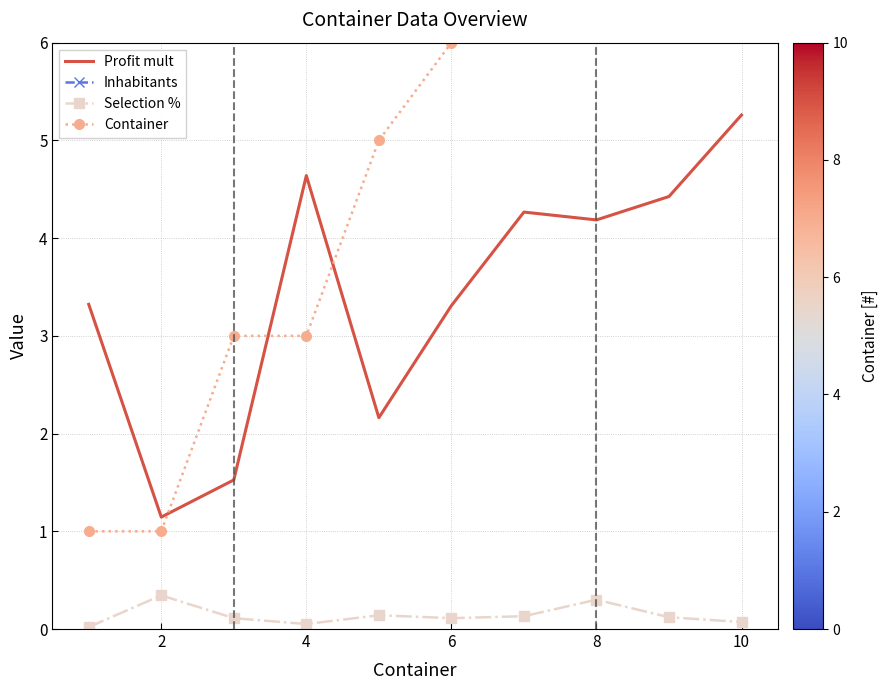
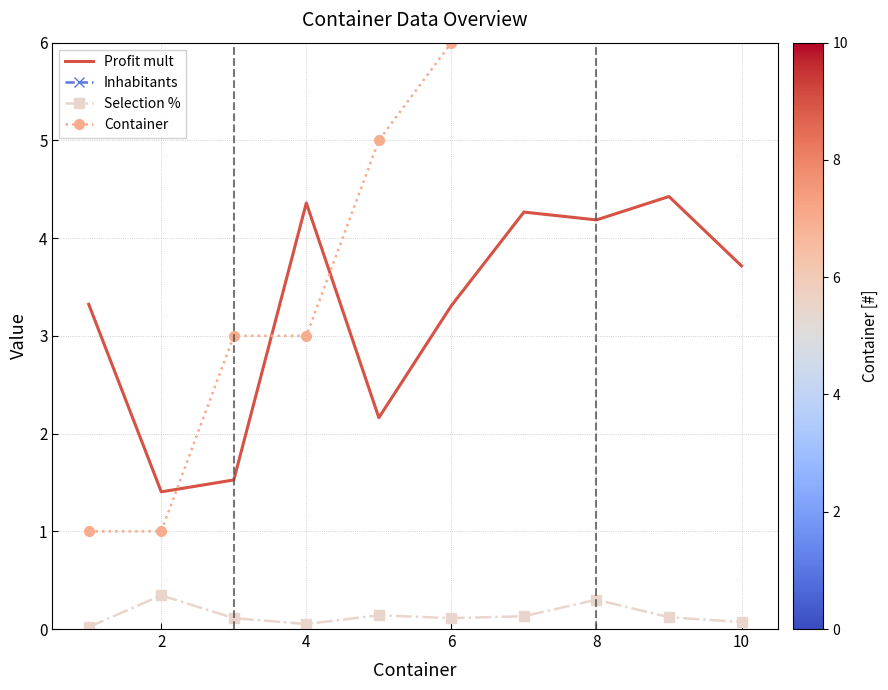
Profit mult, 2: 1.1 -> 1.4
Profit mult, 4: 4.6 -> 4.4
Profit mult, 10: 5.3 -> 3.7
